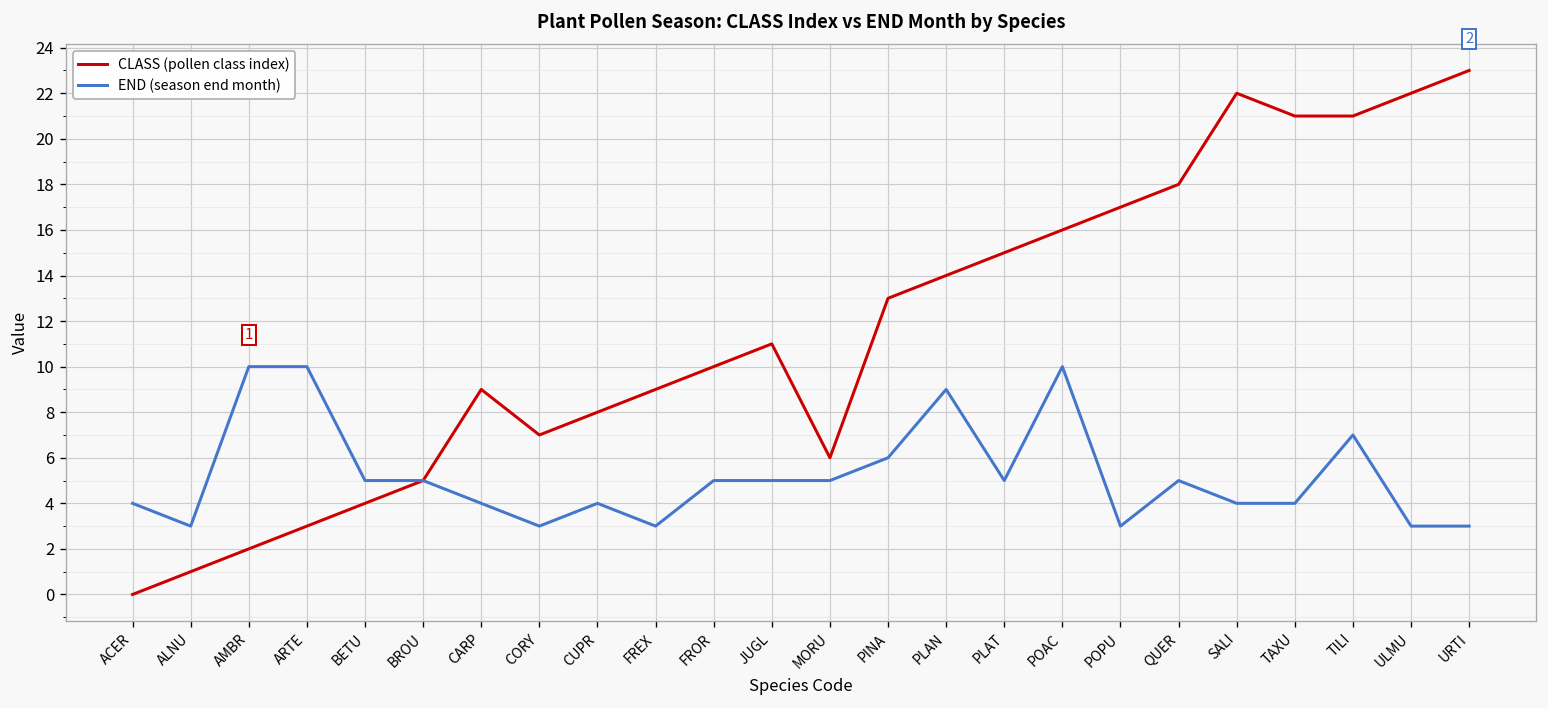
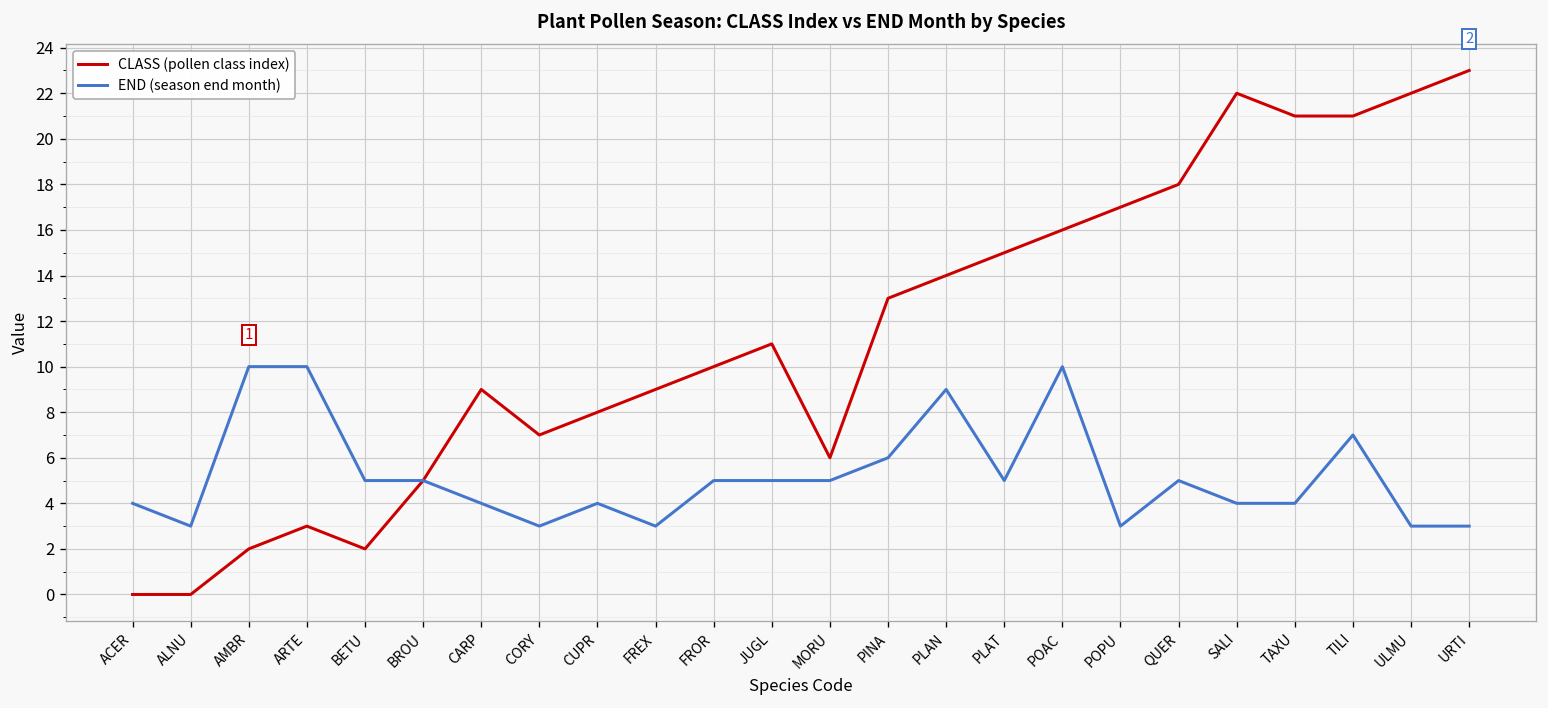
CLASS (pollen class index), ALNU: 1 -> 0
CLASS (pollen class index), BETU: 4 -> 2
